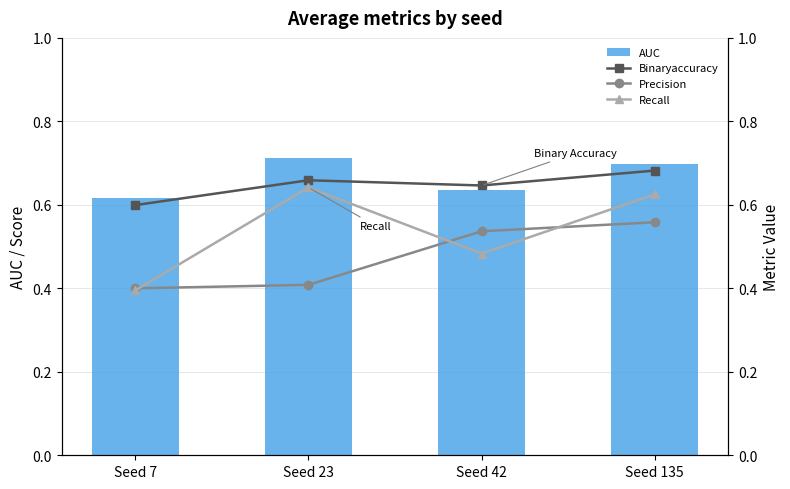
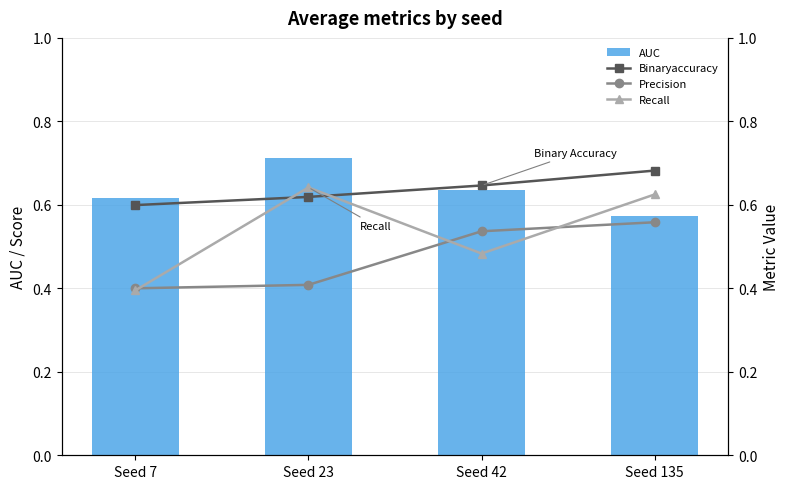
AUC, Seed 135: 0.70 -> 0.57
Binaryaccuracy, Seed 23: 0.66 -> 0.62
